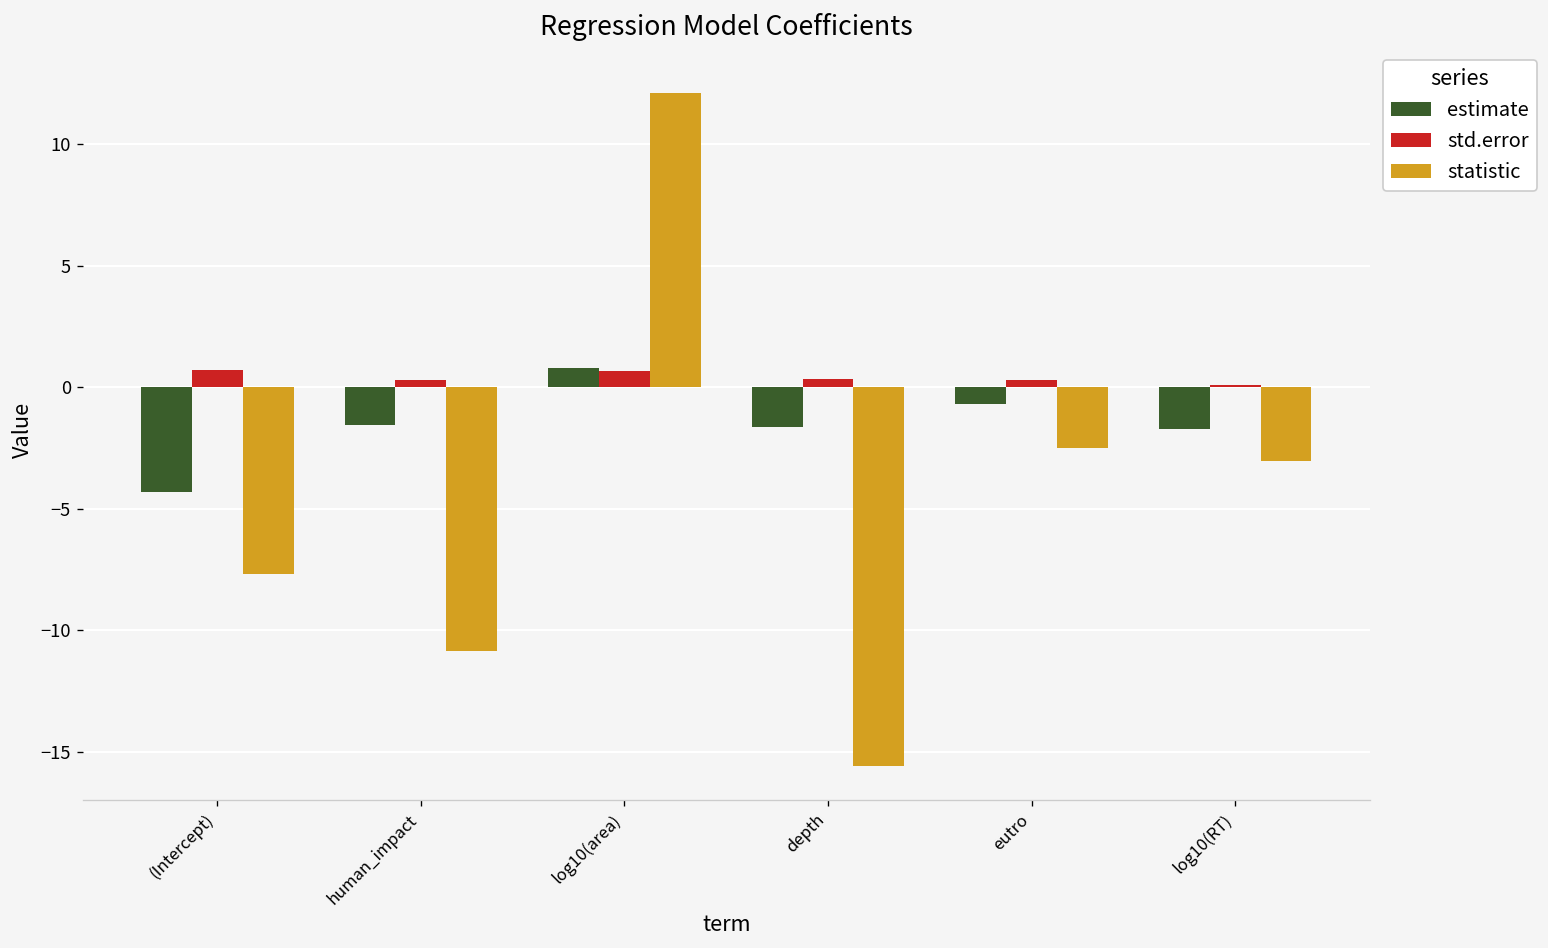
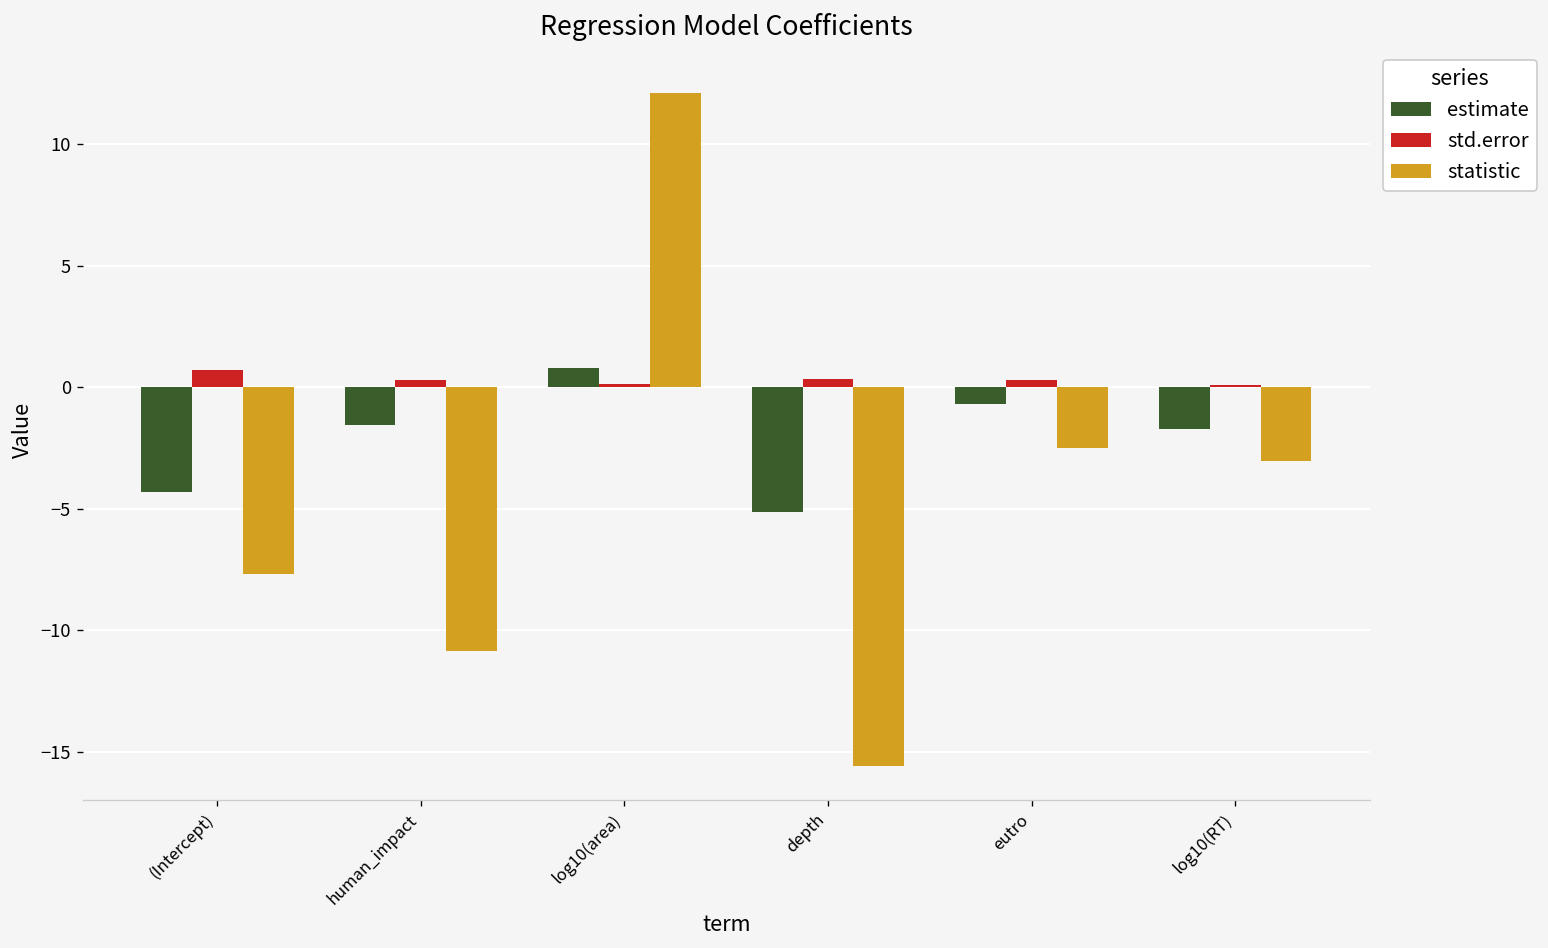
std.error, log10(area): 0.7 -> 0.1
estimate, depth: -1.6 -> -5.1
